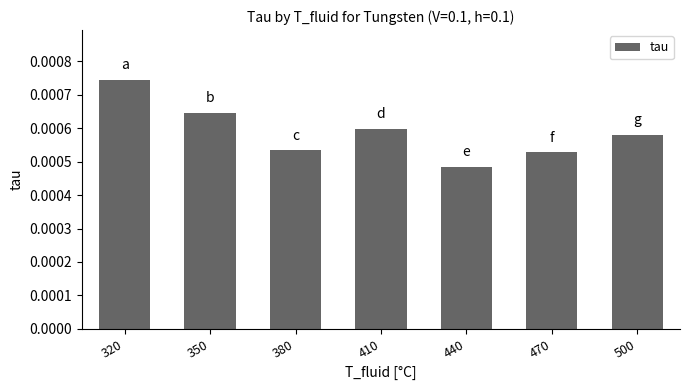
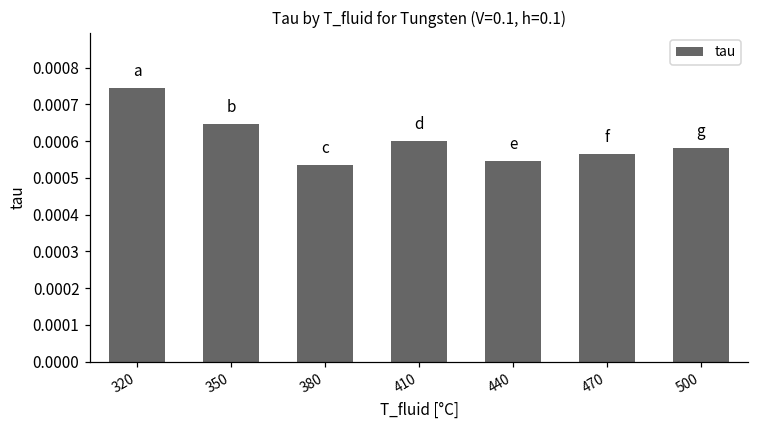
440: 0.00049 -> 0.00054
470: 0.00053 -> 0.00057
